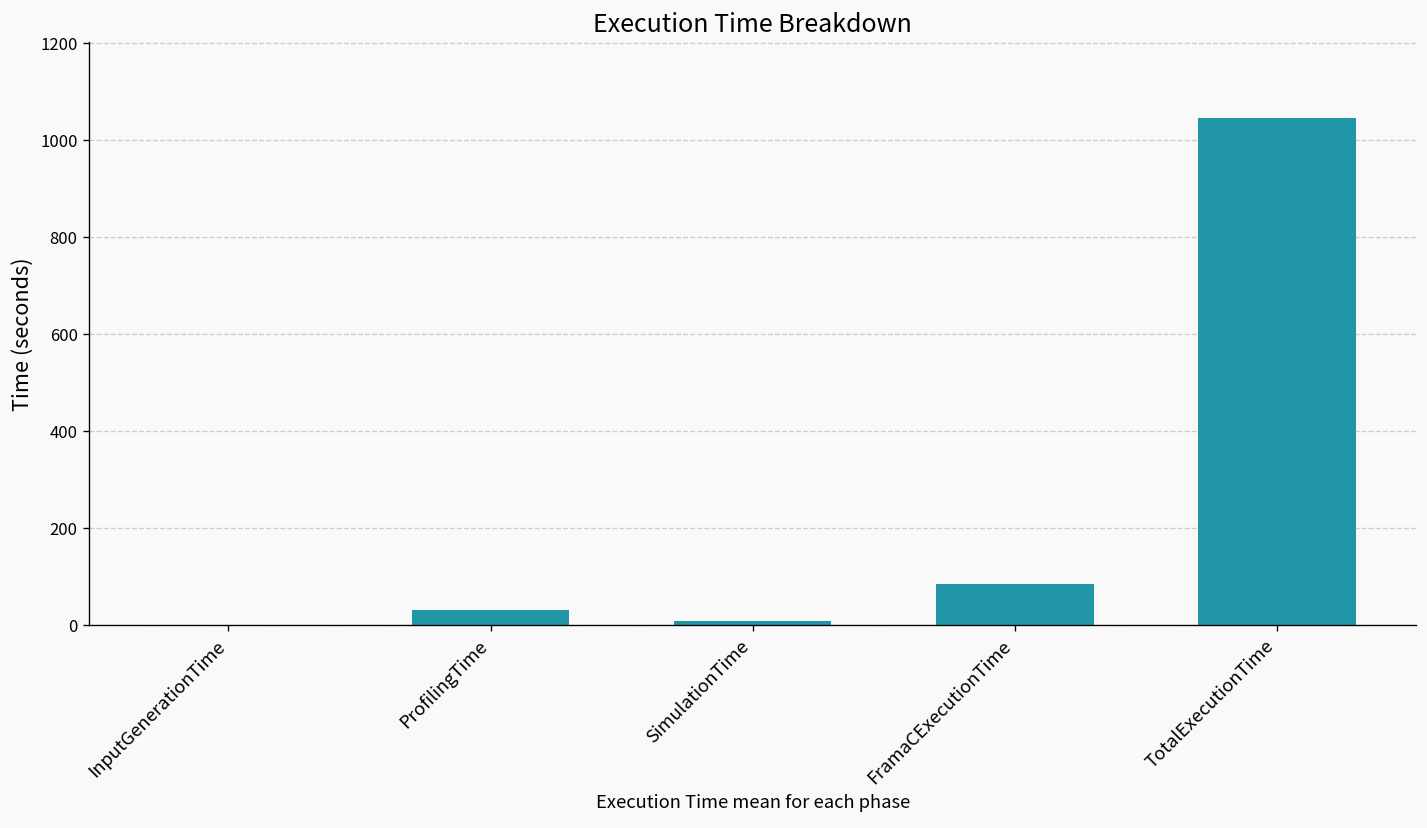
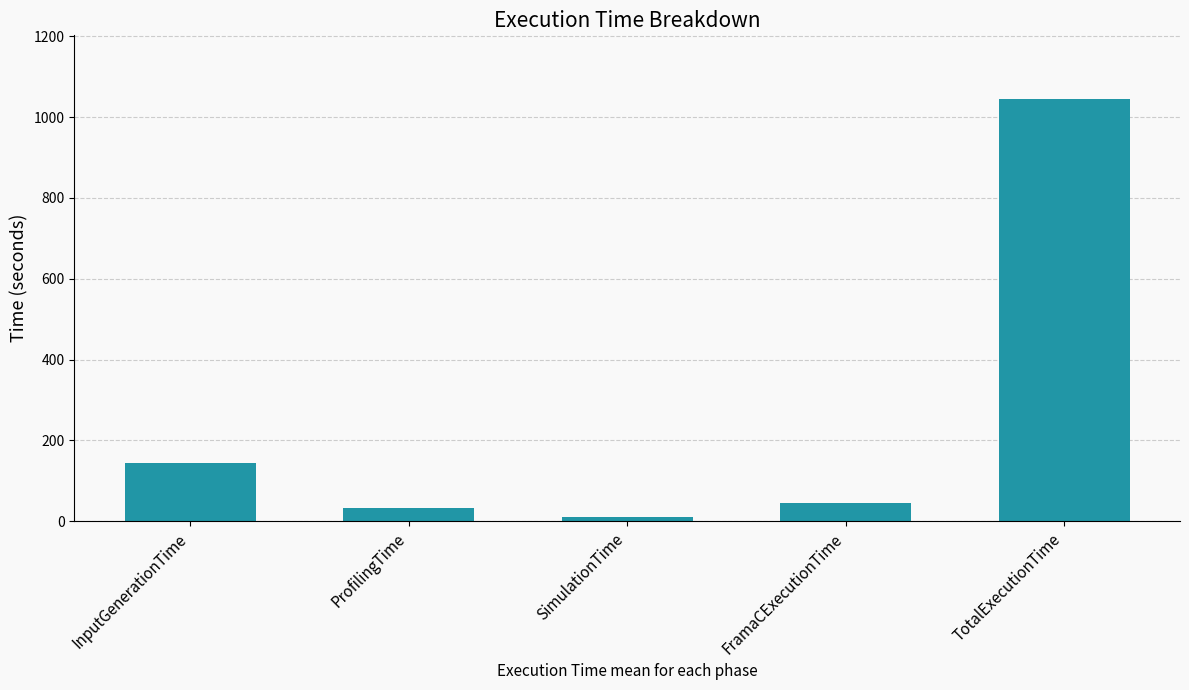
InputGenerationTime: 0 -> 150
FramaCExecutionTime: 90 -> 40
